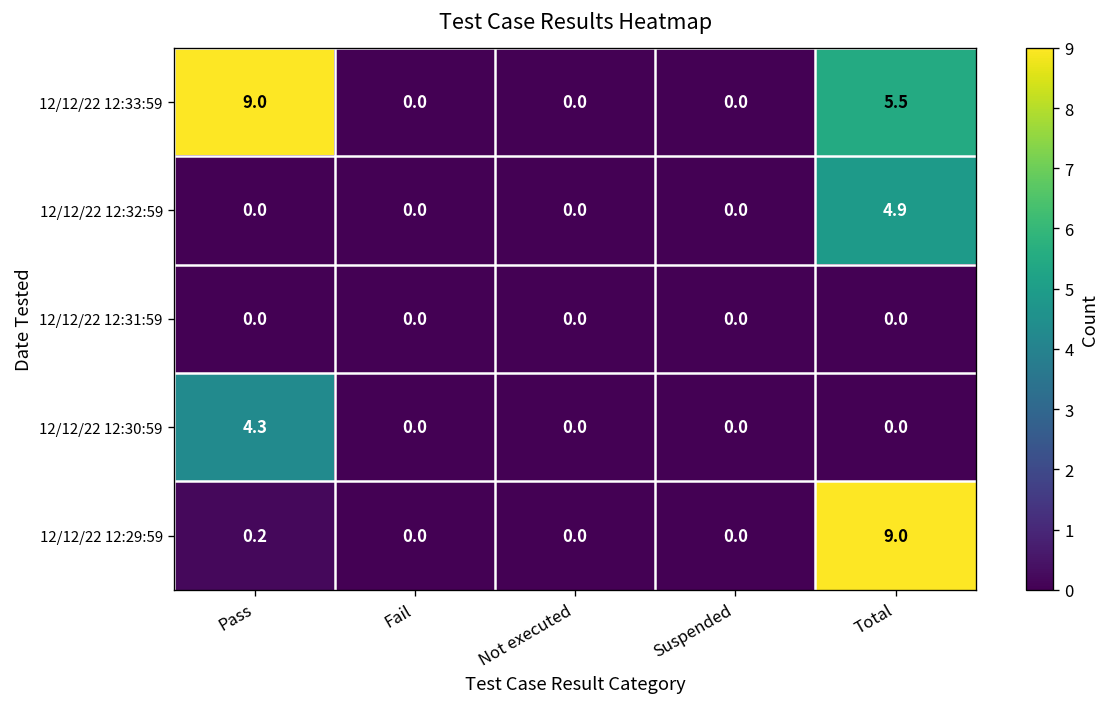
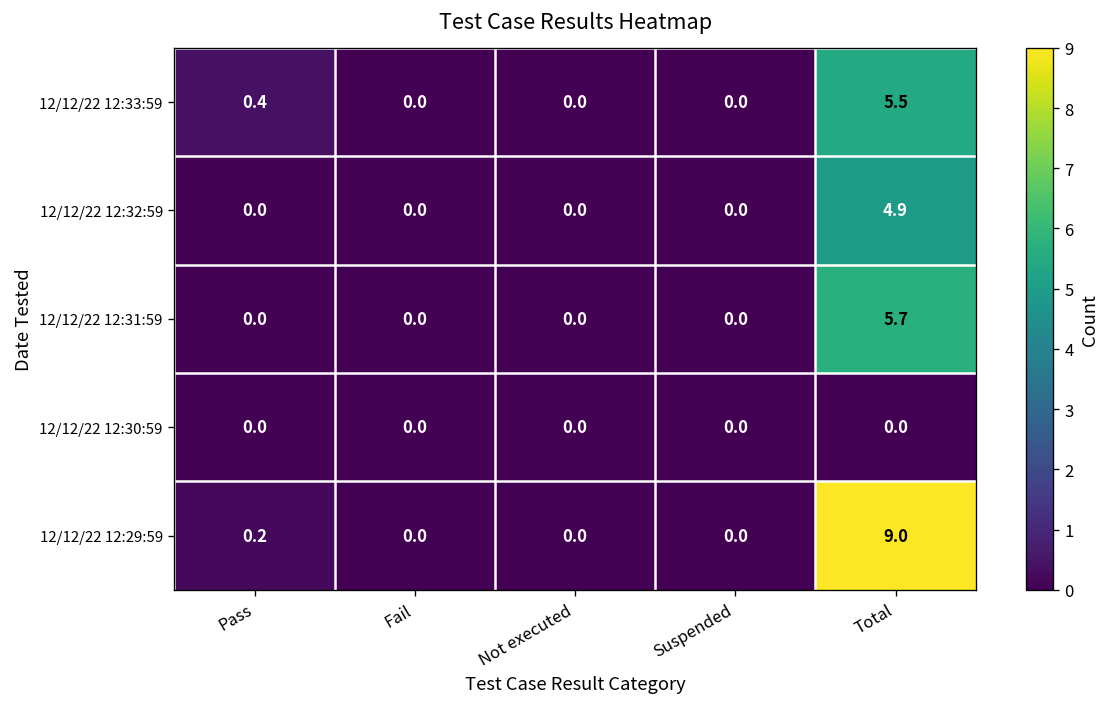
12/12/22 12:33:59, Pass: 9.0 -> 0.4
12/12/22 12:31:59, Total: 0.0 -> 5.7
12/12/22 12:30:59, Pass: 4.3 -> 0.0
